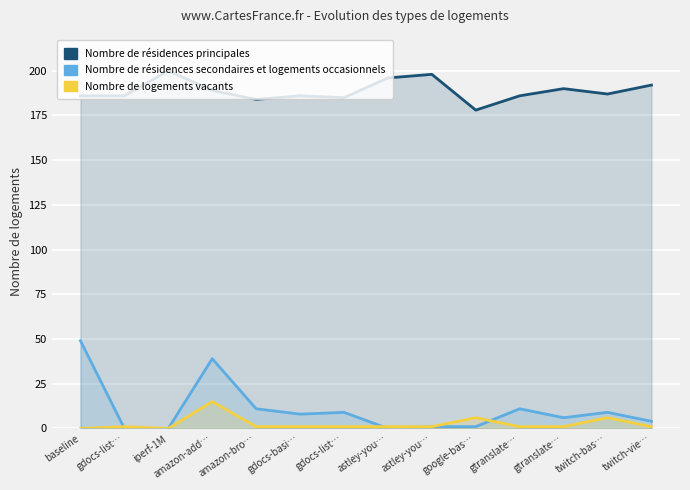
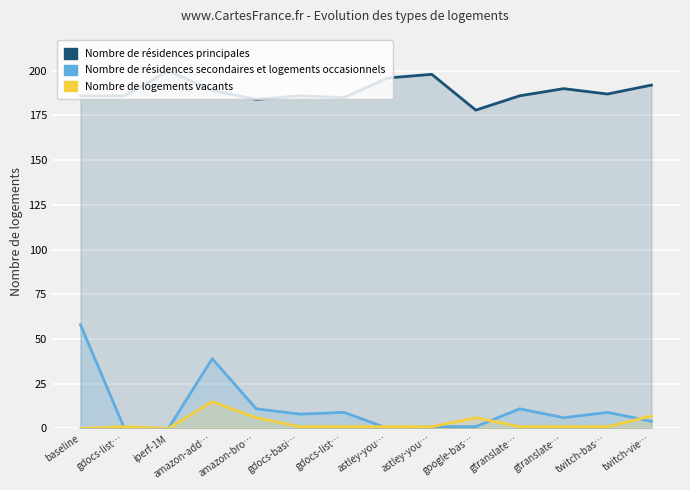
Nombre de résidences secondaires et logements occasionnels, baseline: 49 -> 58
Nombre de logements vacants, amazon-bro…: 1 -> 6
Nombre de logements vacants, twitch-bas…: 6 -> 1
Nombre de logements vacants, twitch-vie…: 1 -> 7
